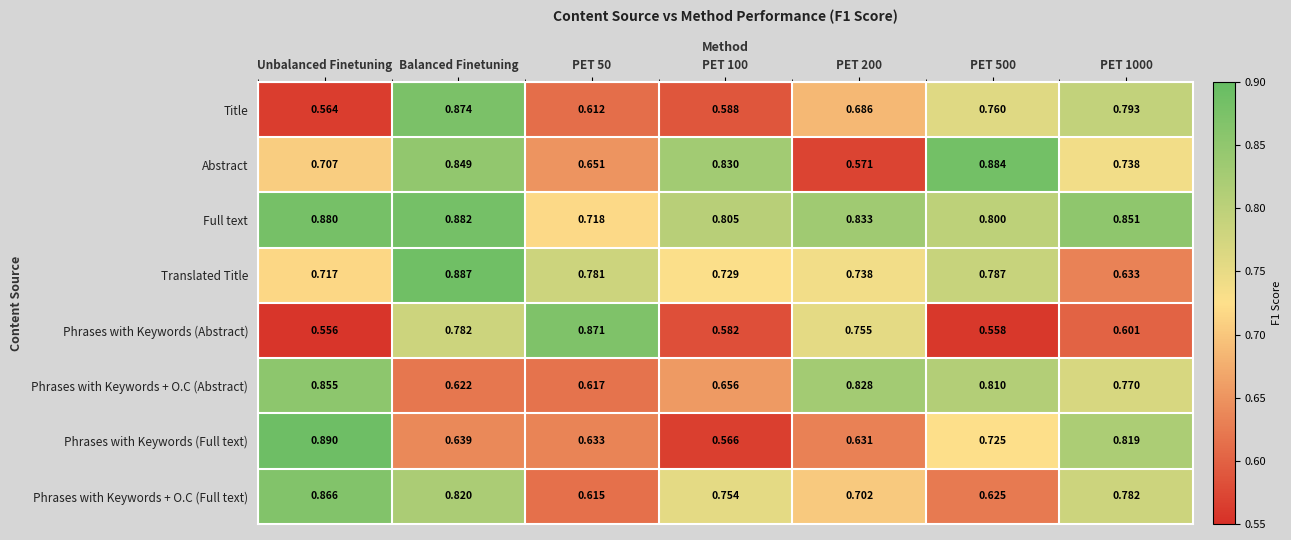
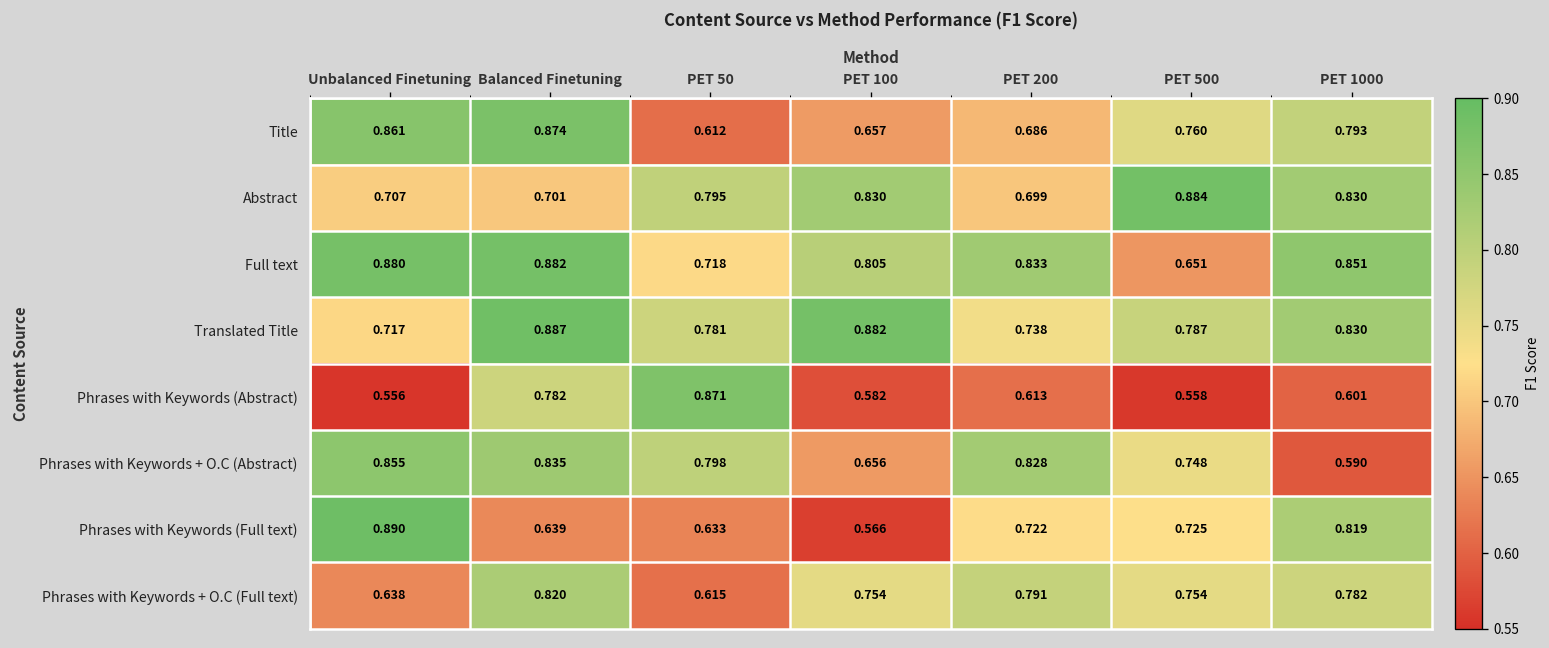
Title, Unbalanced Finetuning: 0.564 -> 0.861
Title, PET 100: 0.588 -> 0.657
Abstract, Balanced Finetuning: 0.849 -> 0.701
Abstract, PET 50: 0.651 -> 0.795
Abstract, PET 200: 0.571 -> 0.699
Abstract, PET 1000: 0.738 -> 0.830
Full text, PET 500: 0.800 -> 0.651
Translated Title, PET 100: 0.729 -> 0.882
Translated Title, PET 1000: 0.633 -> 0.830
Phrases with Keywords (Abstract), PET 200: 0.755 -> 0.613
Phrases with Keywords + O.C (Abstract), Balanced Finetuning: 0.622 -> 0.835
Phrases with Keywords + O.C (Abstract), PET 50: 0.617 -> 0.798
Phrases with Keywords + O.C (Abstract), PET 500: 0.810 -> 0.748
Phrases with Keywords + O.C (Abstract), PET 1000: 0.770 -> 0.590
Phrases with Keywords (Full text), PET 200: 0.631 -> 0.722
Phrases with Keywords + O.C (Full text), Unbalanced Finetuning: 0.866 -> 0.638
Phrases with Keywords + O.C (Full text), PET 200: 0.702 -> 0.791
Phrases with Keywords + O.C (Full text), PET 500: 0.625 -> 0.754
